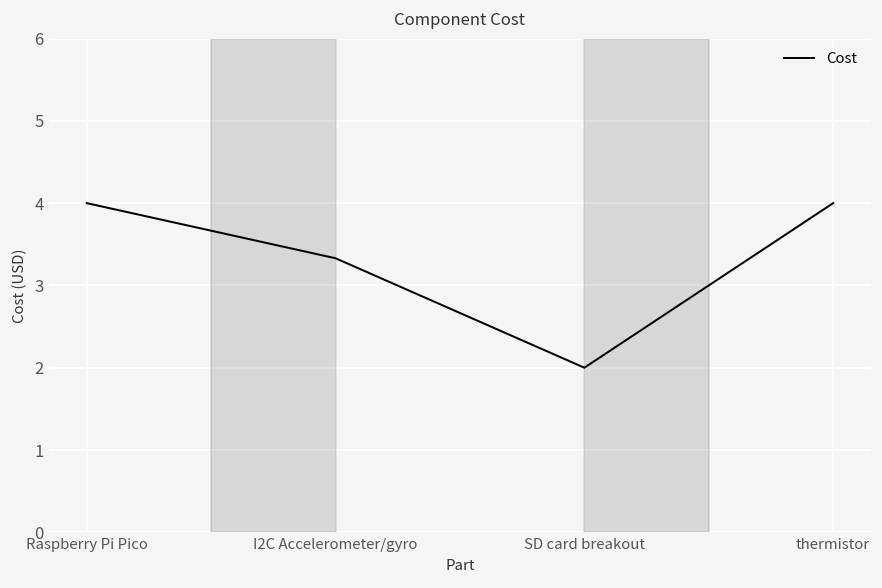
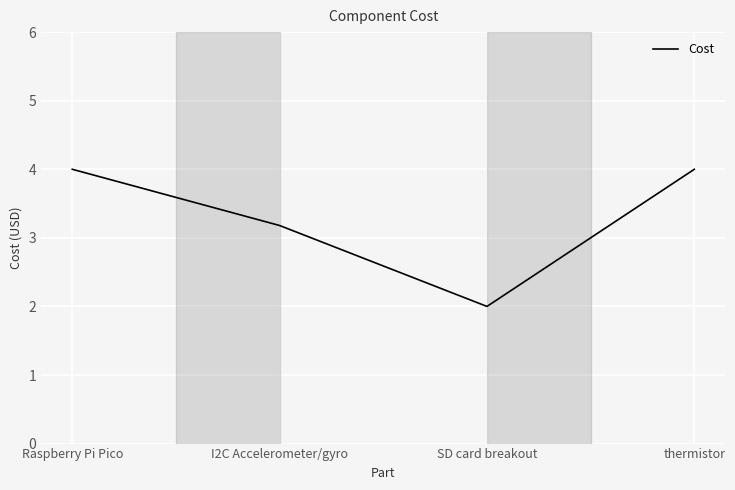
I2C Accelerometer/gyro: 3.3 -> 3.2
